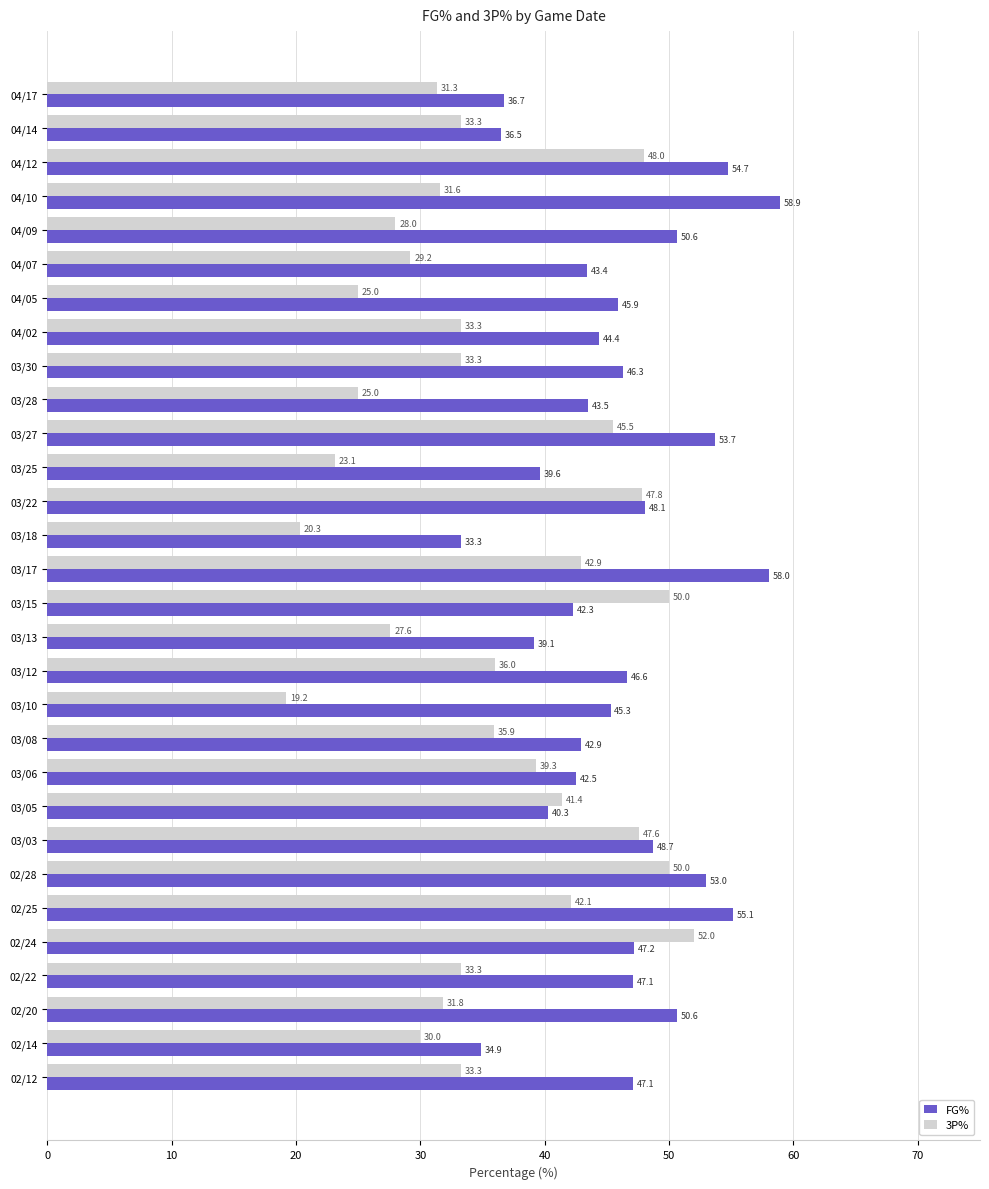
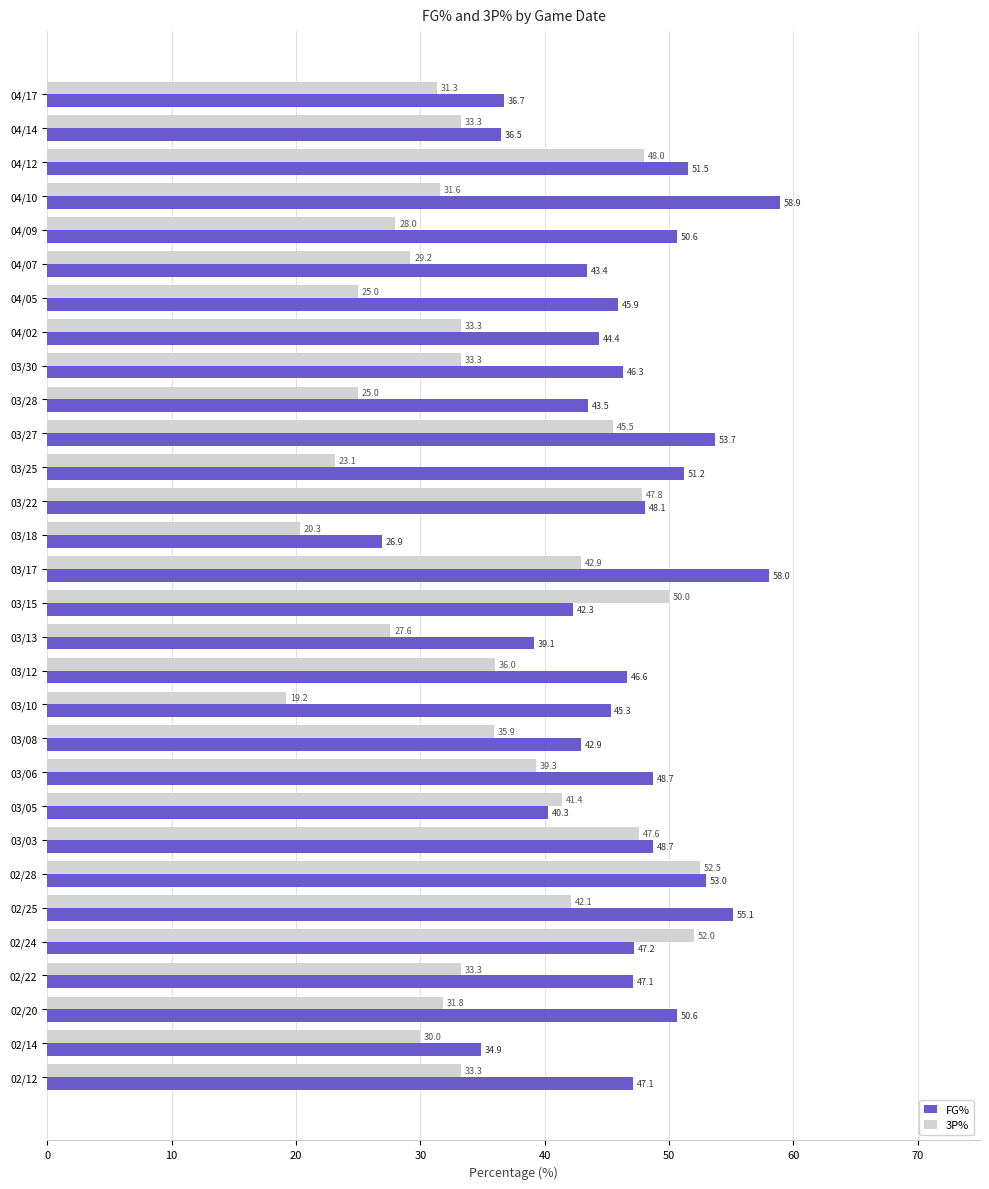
FG%, 04/12: 54.7 -> 51.5
FG%, 03/25: 39.6 -> 51.2
FG%, 03/18: 33.3 -> 26.9
FG%, 03/06: 42.5 -> 48.7
3P%, 02/28: 50.0 -> 52.5
